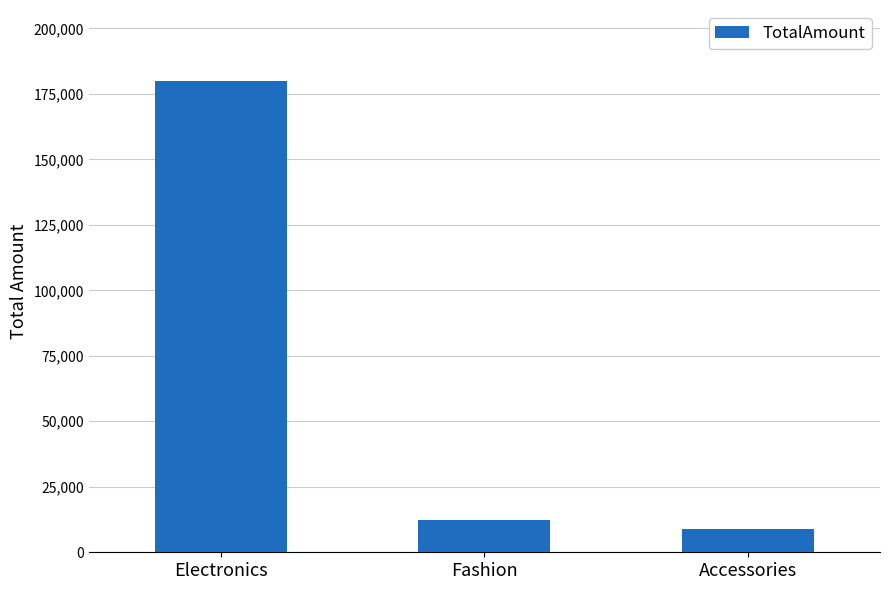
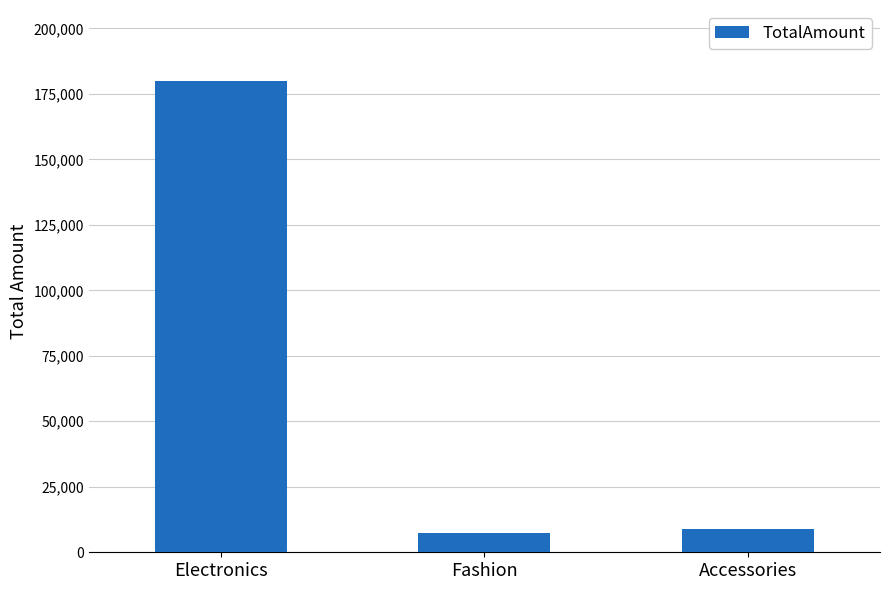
Fashion: 13,000 -> 7,000
